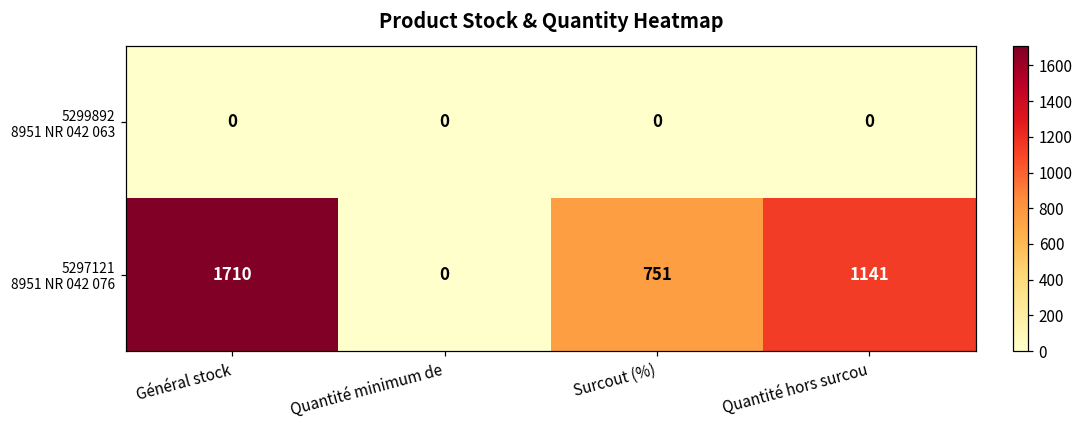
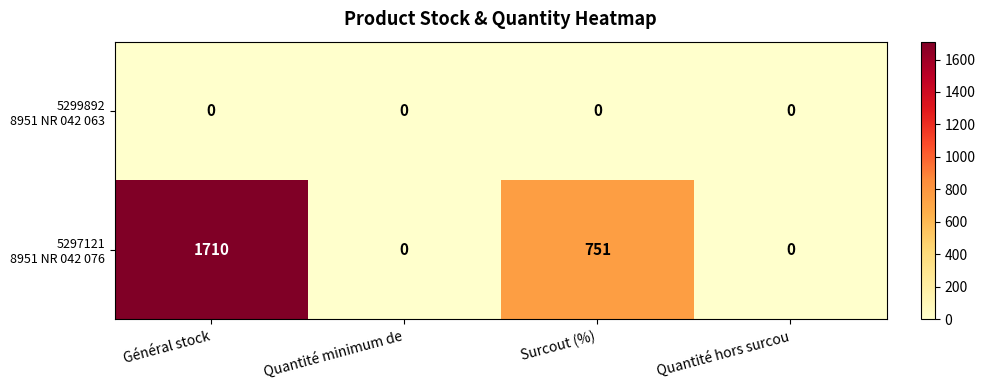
5297121 8951 NR 042 076, Quantité hors surcou: 1141 -> 0
